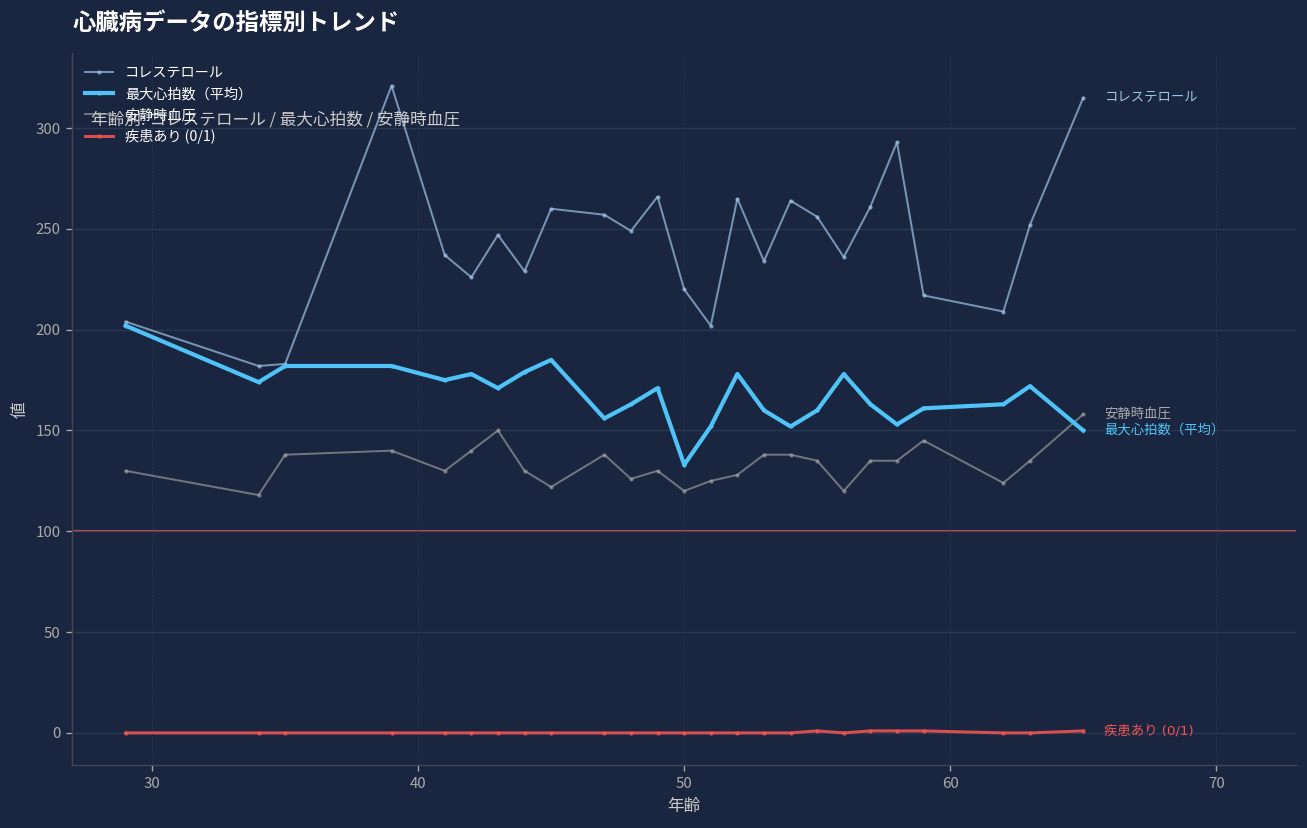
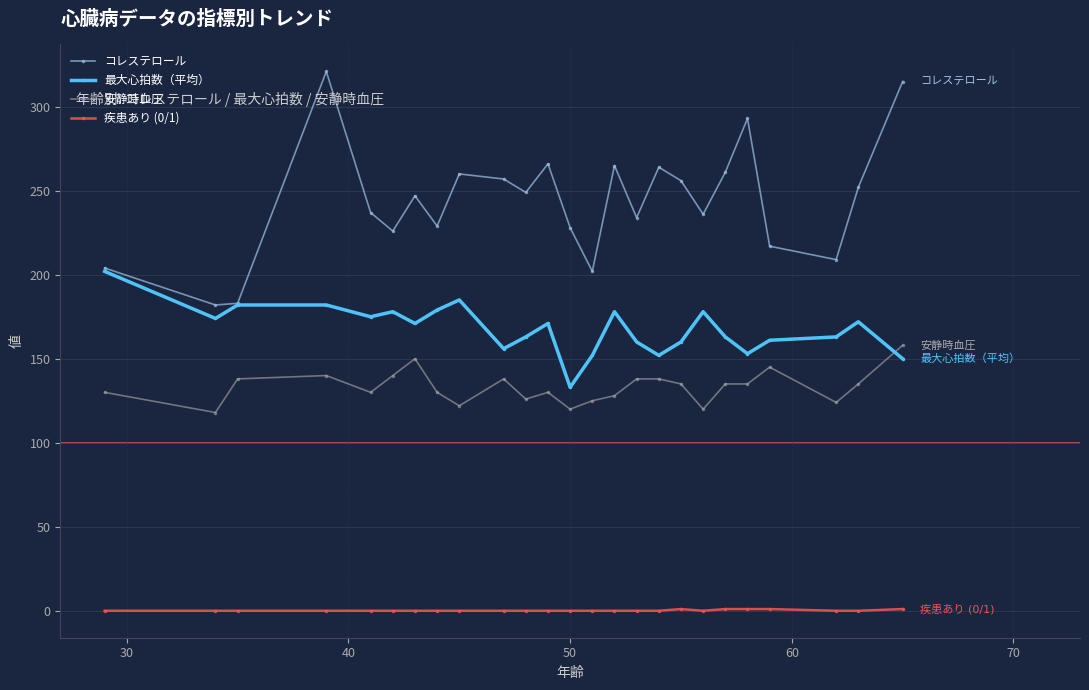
コレステロール, 50: 220 -> 228
